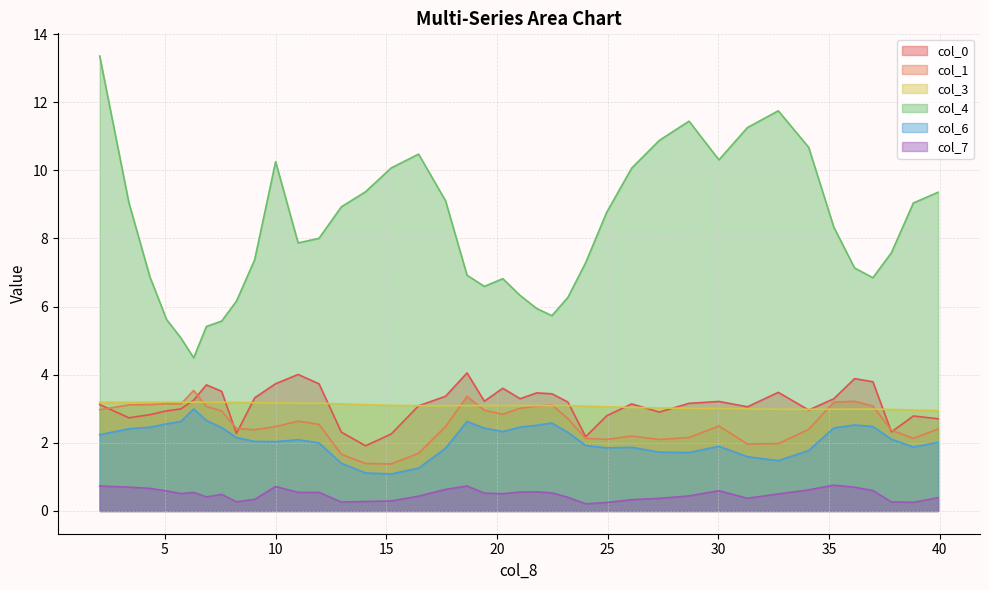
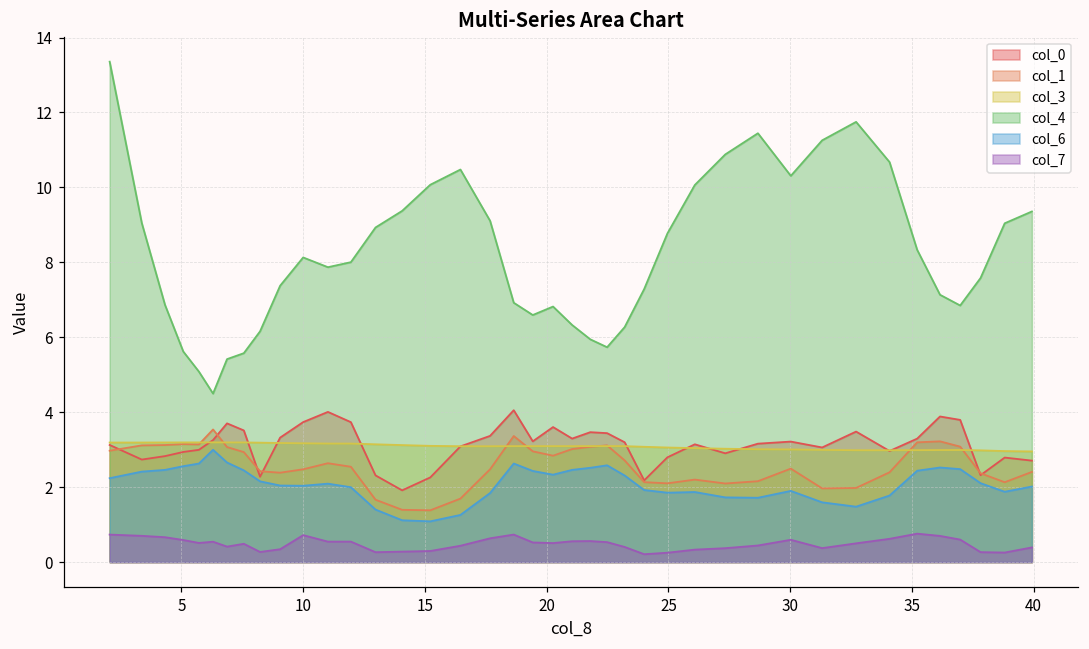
col_4, 10: 10.3 -> 8.1
